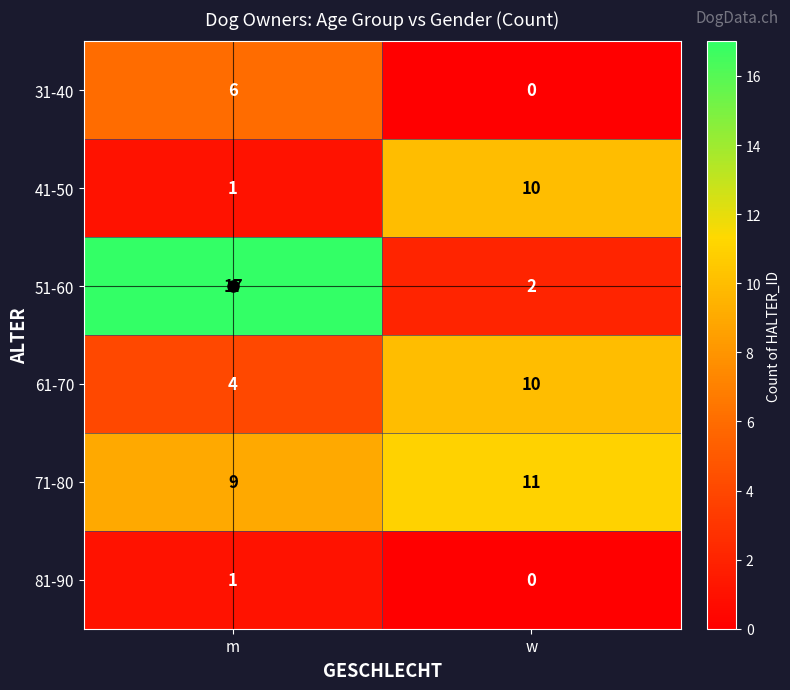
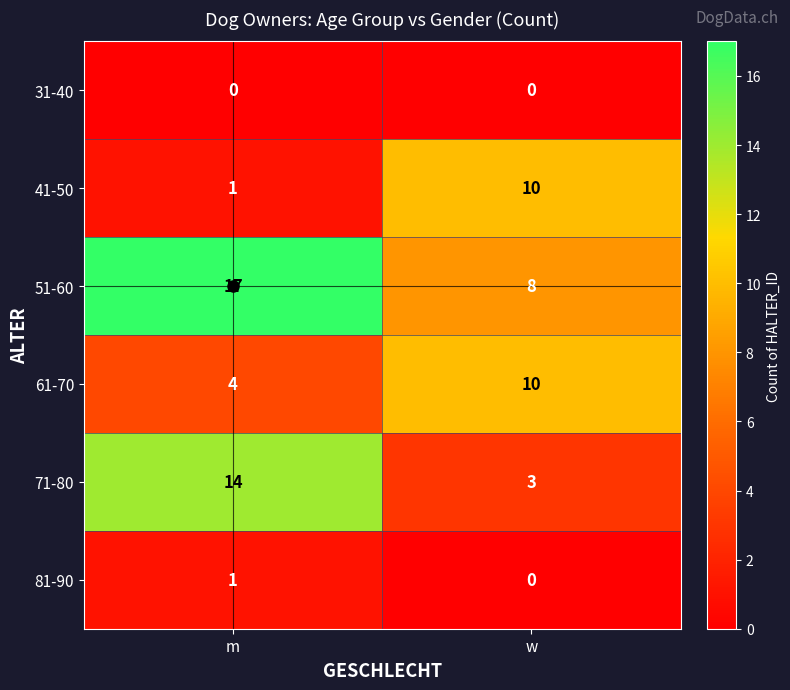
31-40, m: 6 -> 0
51-60, w: 2 -> 8
71-80, m: 9 -> 14
71-80, w: 11 -> 3
